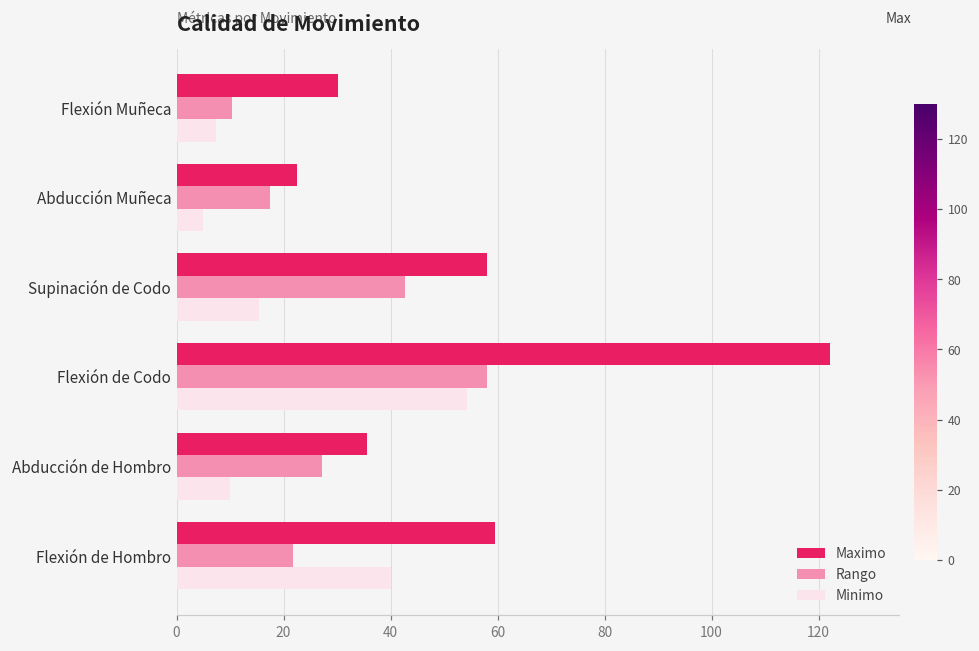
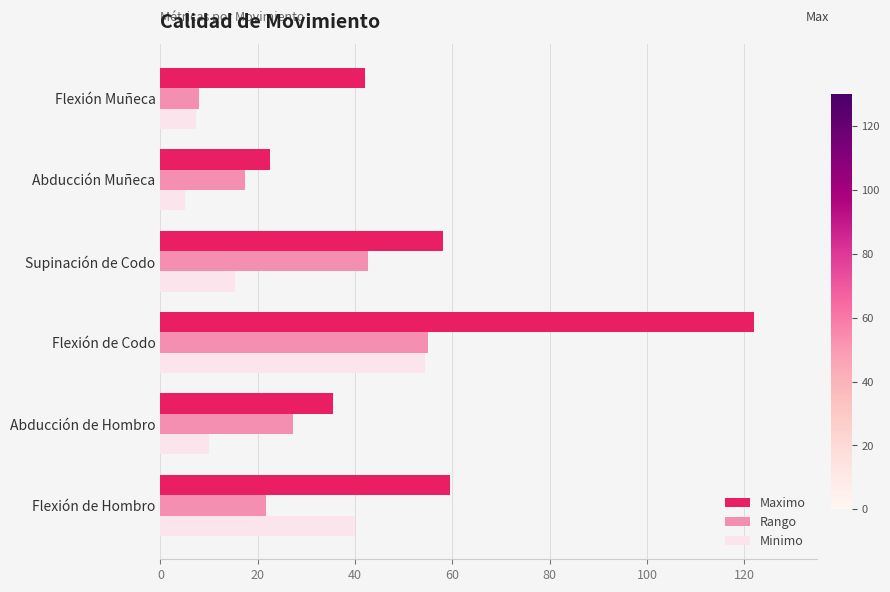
Maximo, Flexión Muñeca: 30 -> 42
Rango, Flexión Muñeca: 10 -> 8
Rango, Flexión de Codo: 58 -> 55
